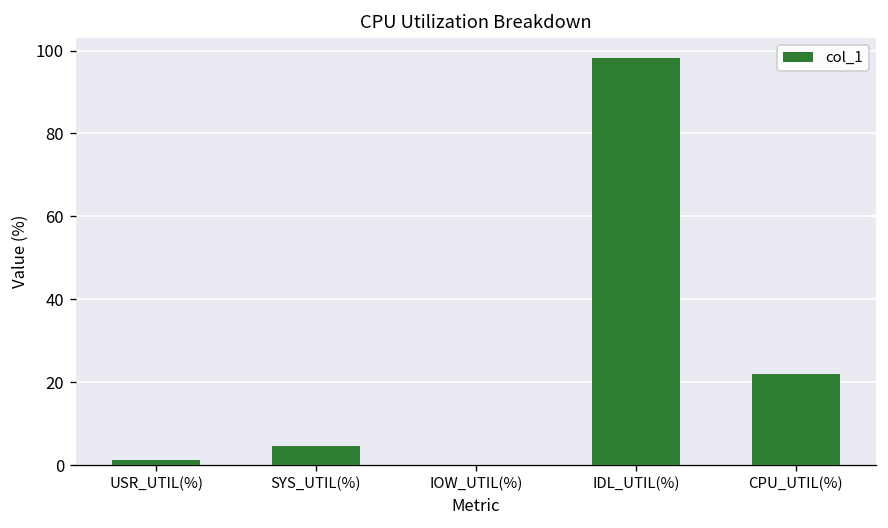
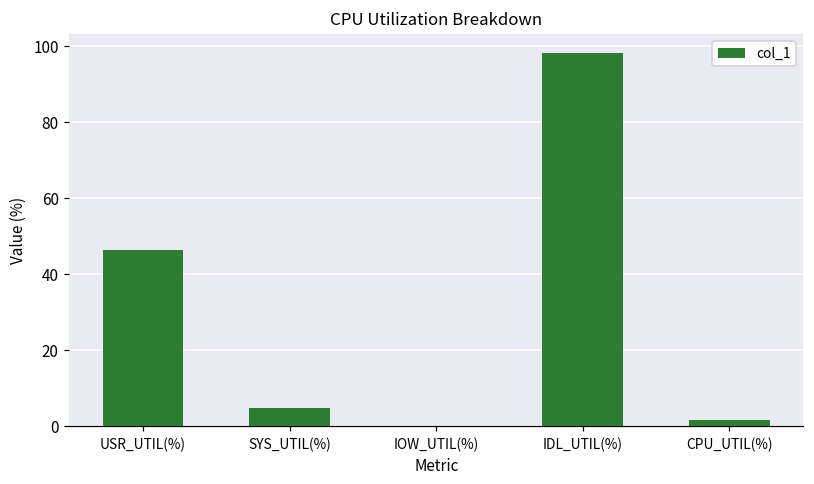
USR_UTIL(%): 1 -> 46
CPU_UTIL(%): 22 -> 2
